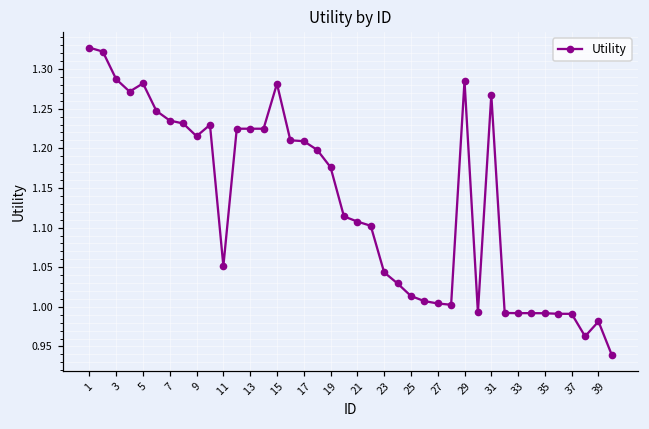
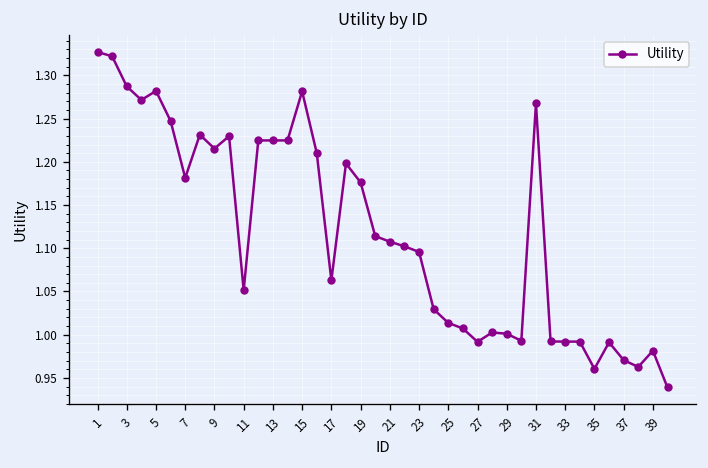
7: 1.24 -> 1.18
17: 1.21 -> 1.06
23: 1.04 -> 1.10
27: 1.00 -> 0.99
29: 1.29 -> 1.00
35: 0.99 -> 0.96
37: 0.99 -> 0.97
